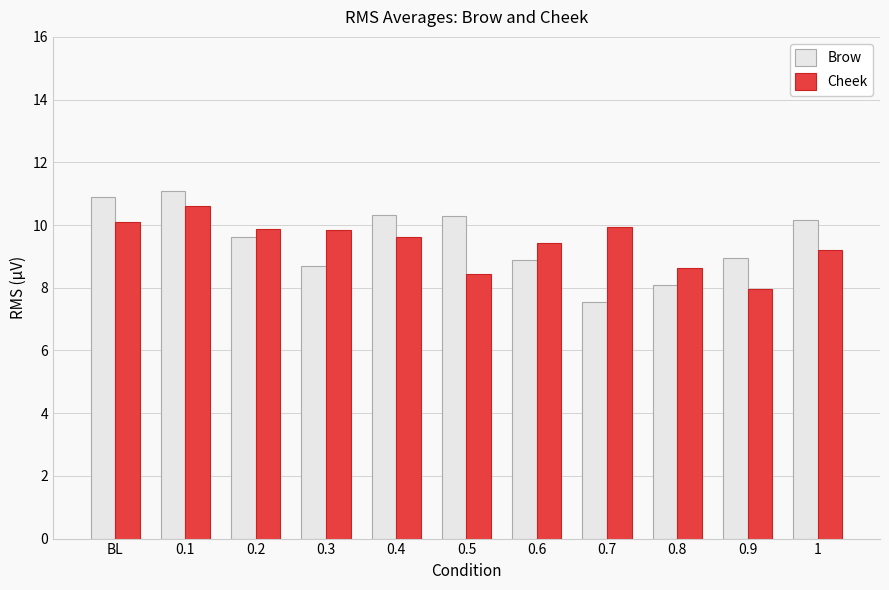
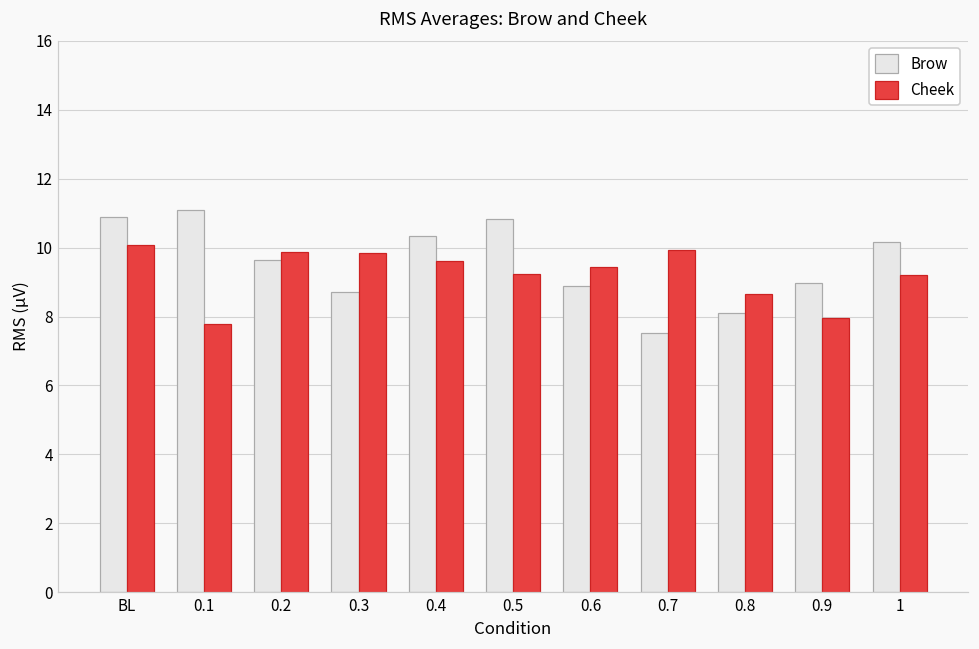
Cheek, 0.1: 10.6 -> 7.8
Brow, 0.5: 10.3 -> 10.8
Cheek, 0.5: 8.4 -> 9.2
